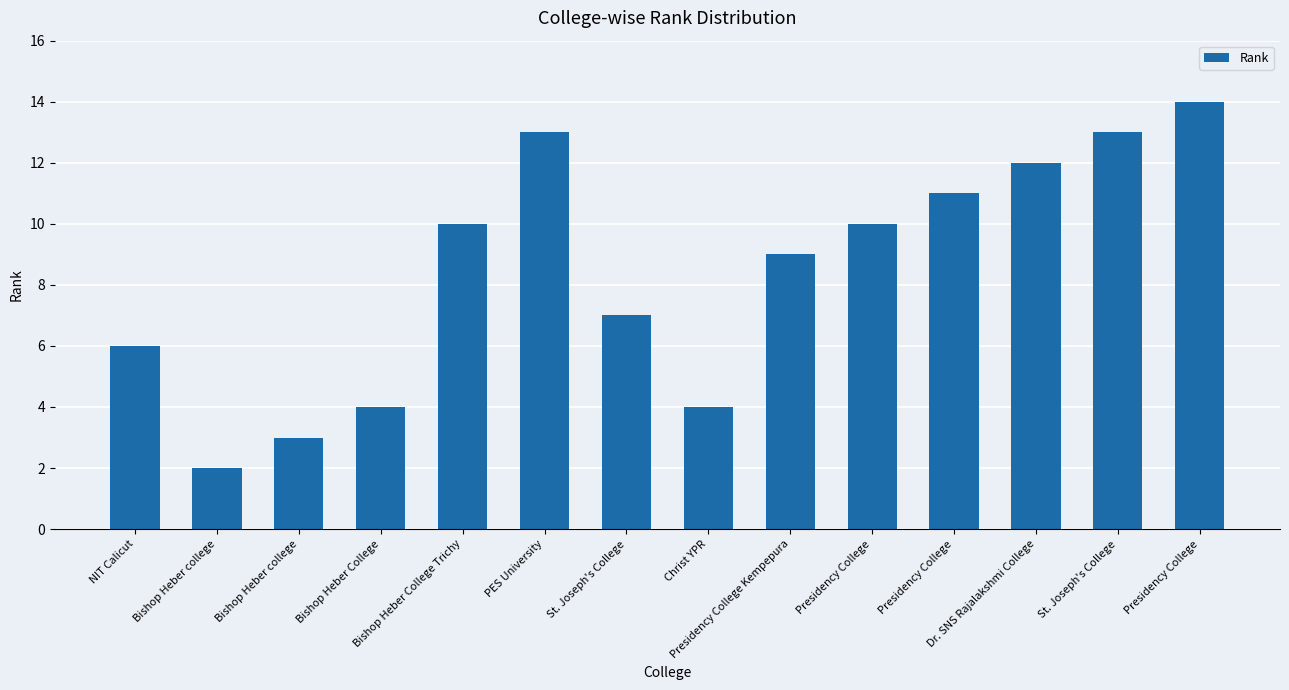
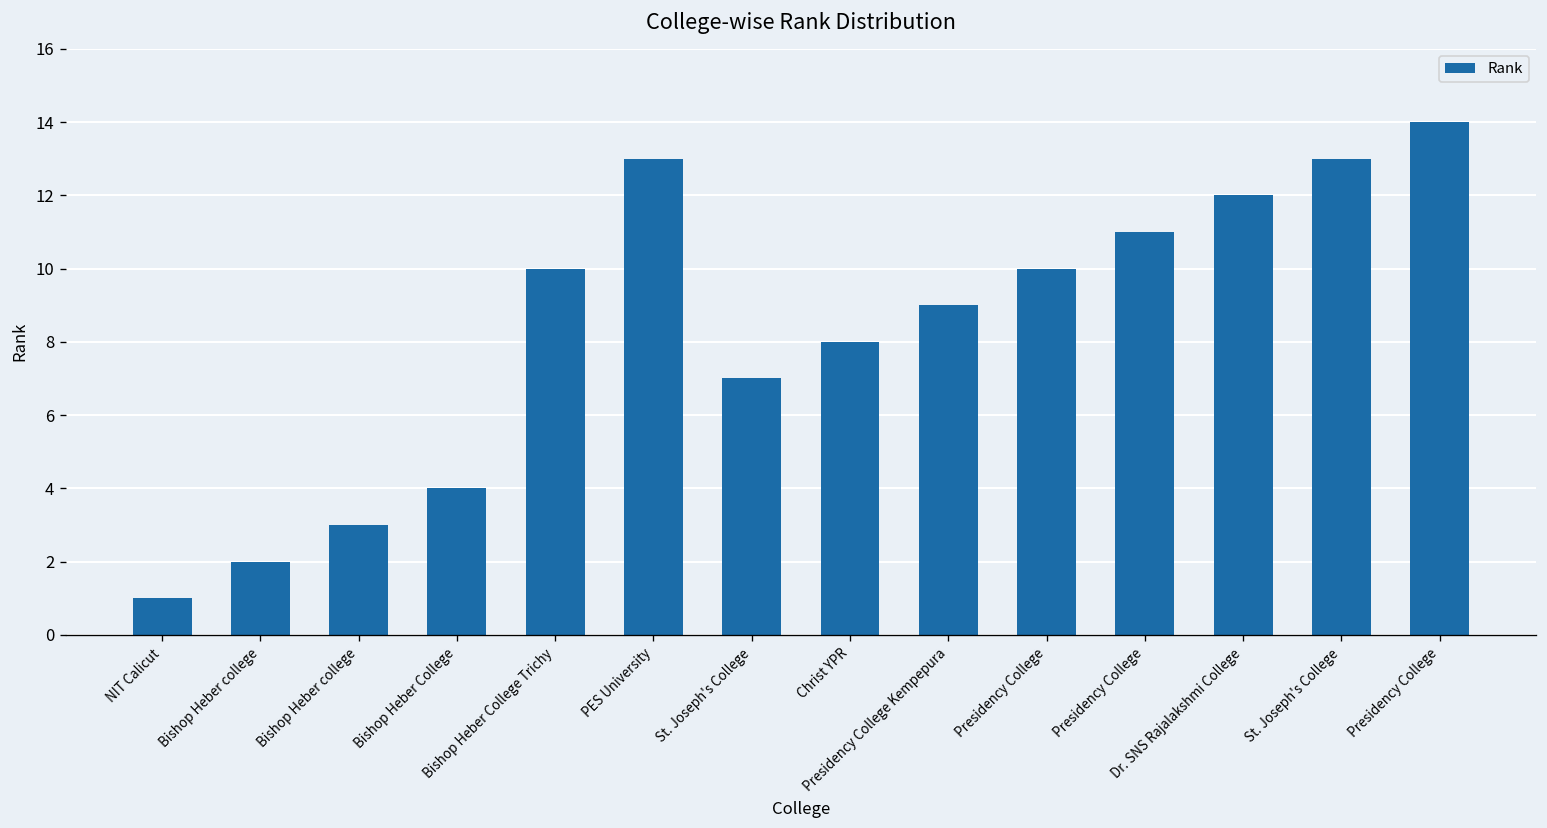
NIT Calicut: 6 -> 1
Christ YPR: 4 -> 8
